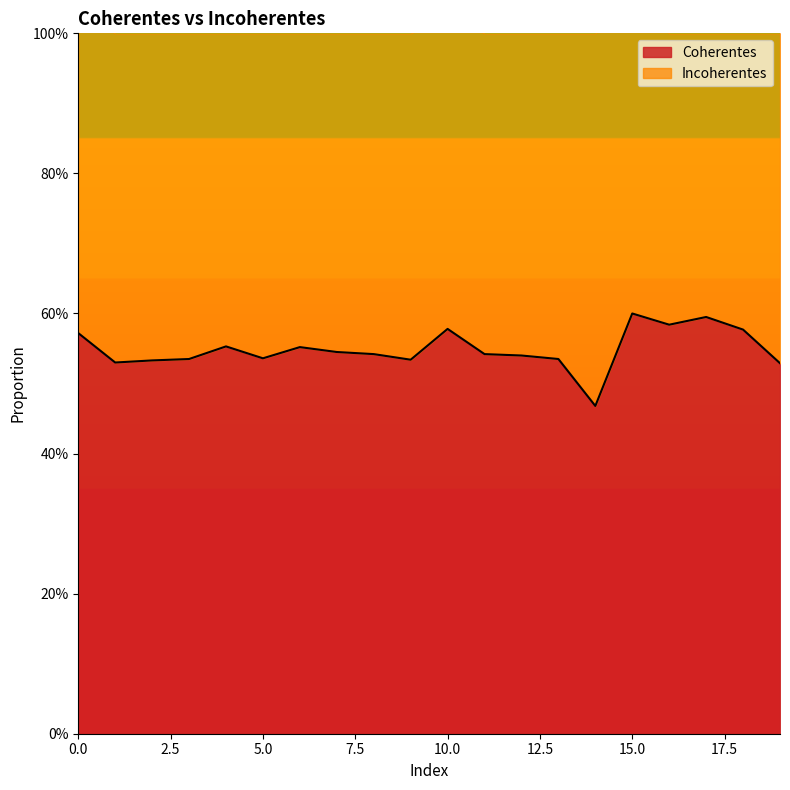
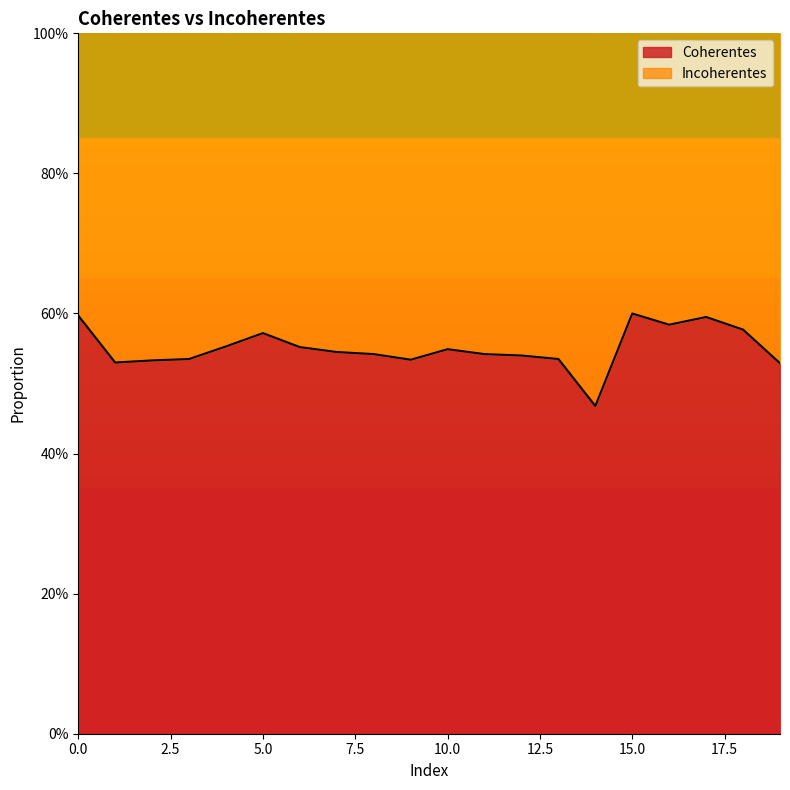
Coherentes, 0.0: 57% -> 60%
Coherentes, 5.0: 54% -> 57%
Coherentes, 10.0: 58% -> 55%
